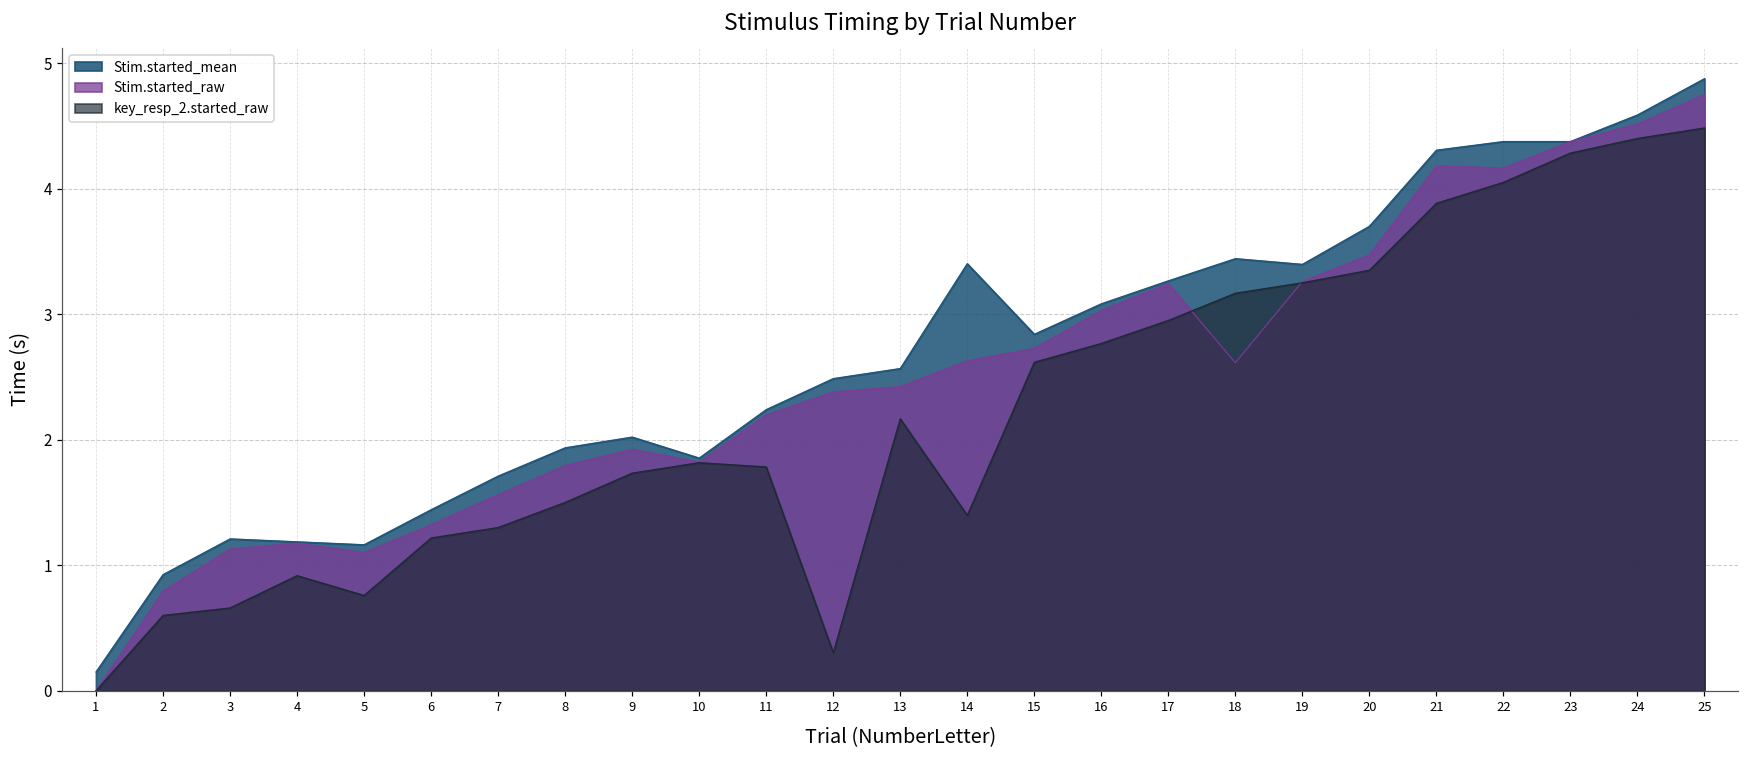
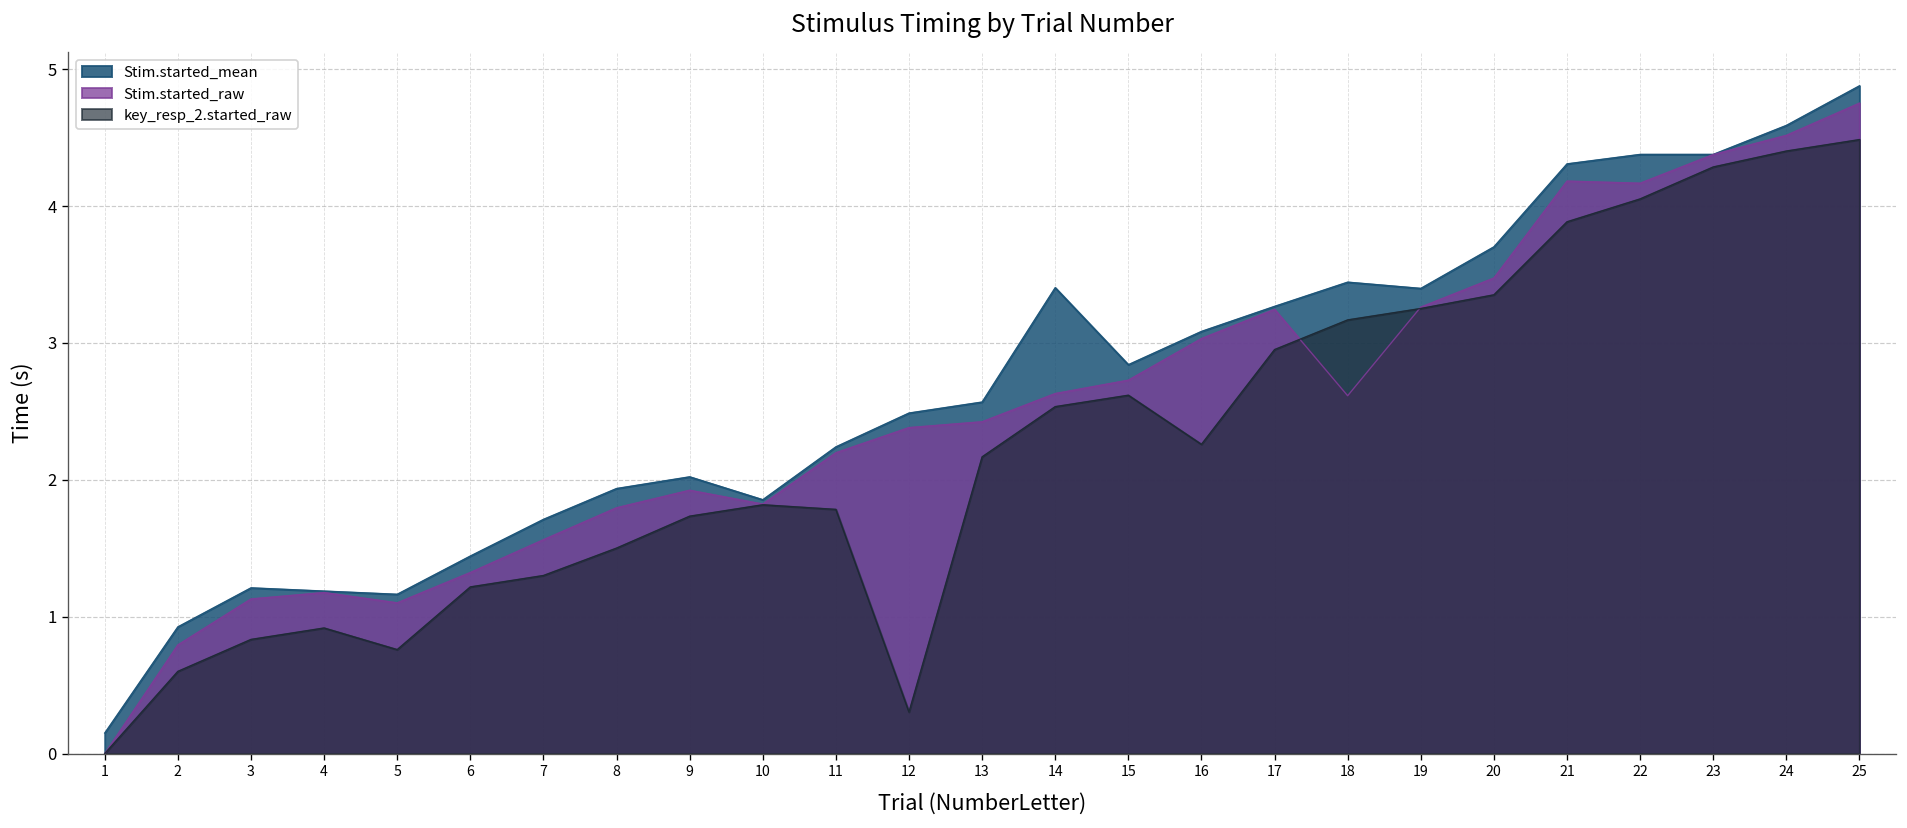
key_resp_2.started_raw, 3: 0.66 -> 0.83
key_resp_2.started_raw, 14: 1.40 -> 2.53
key_resp_2.started_raw, 16: 2.77 -> 2.26
